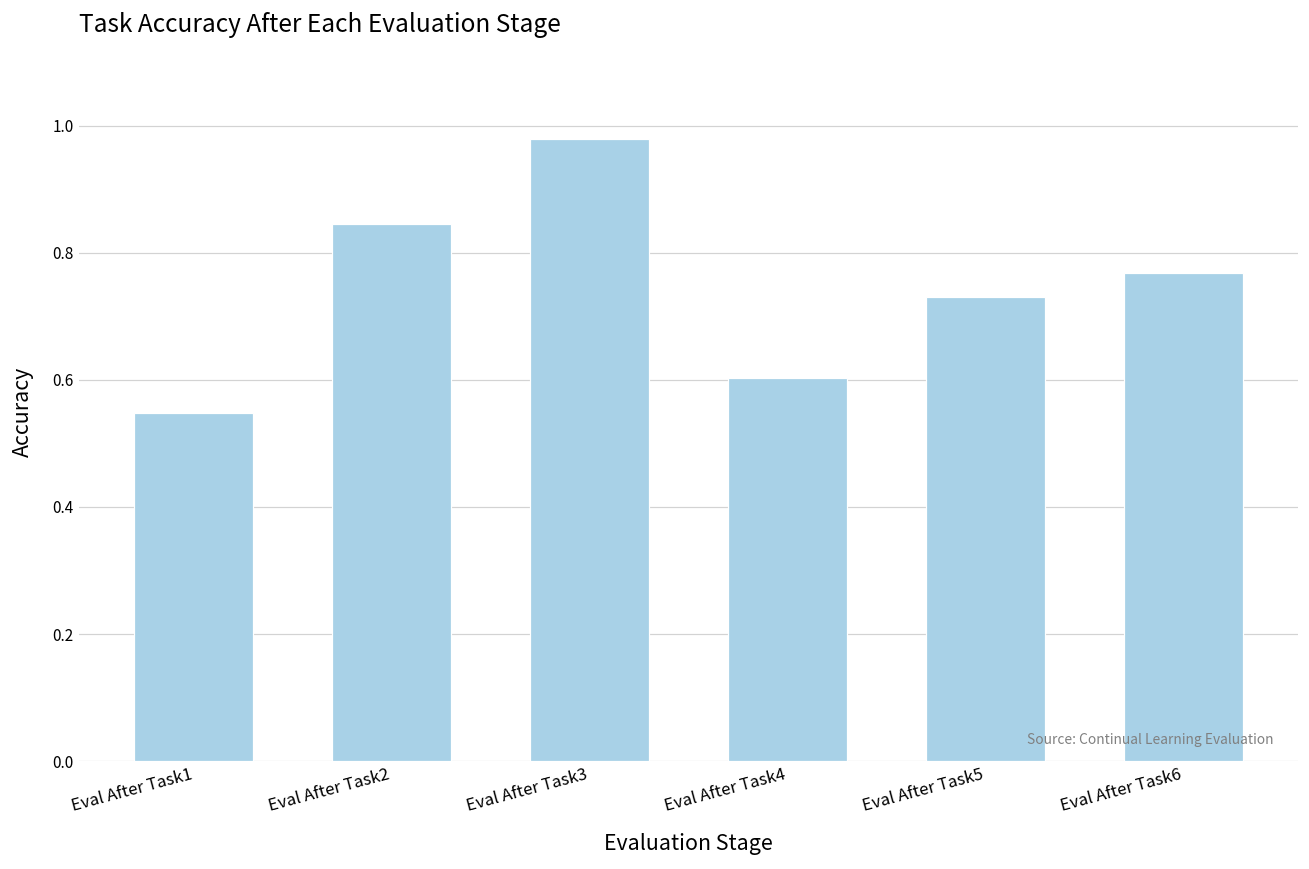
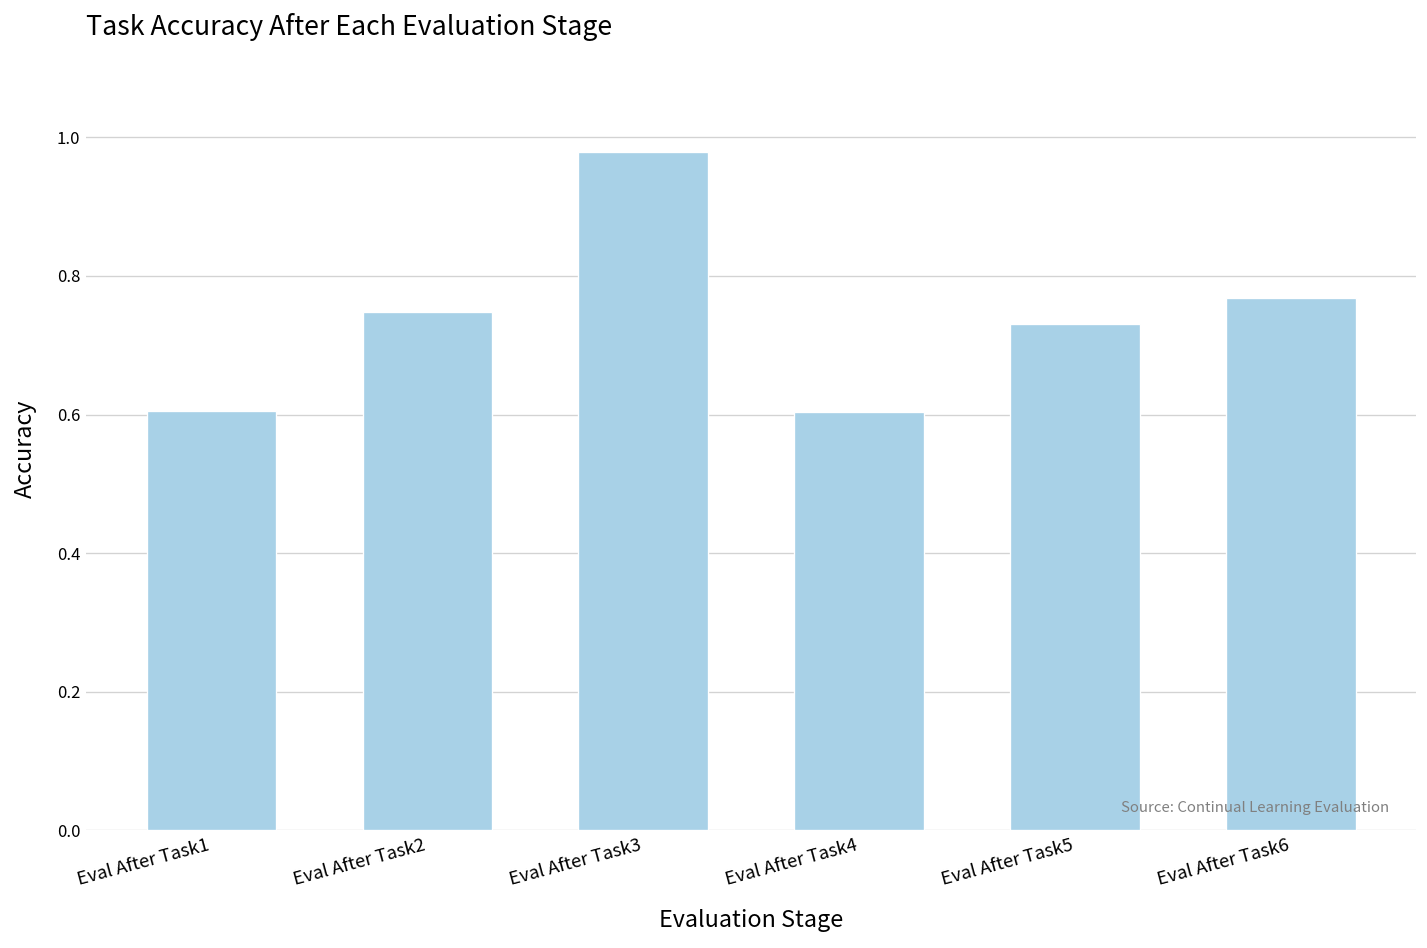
Eval After Task1: 0.55 -> 0.61
Eval After Task2: 0.85 -> 0.75
